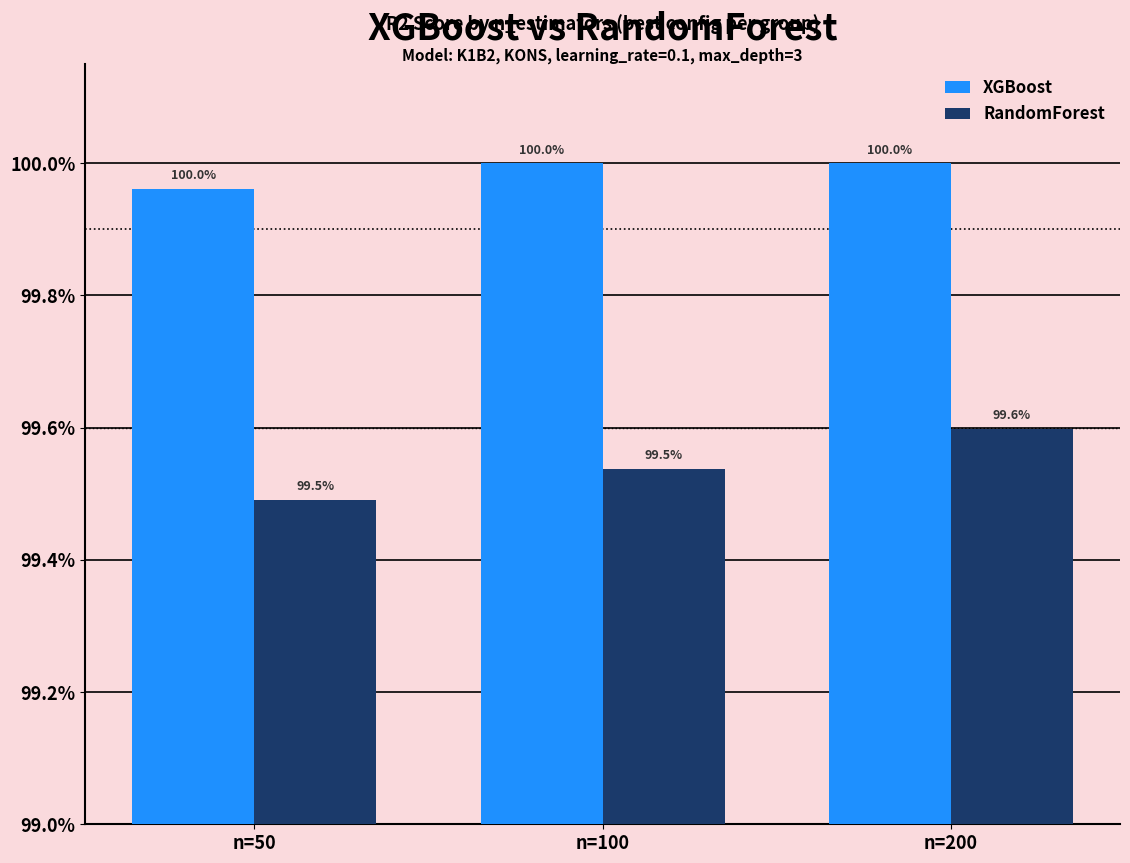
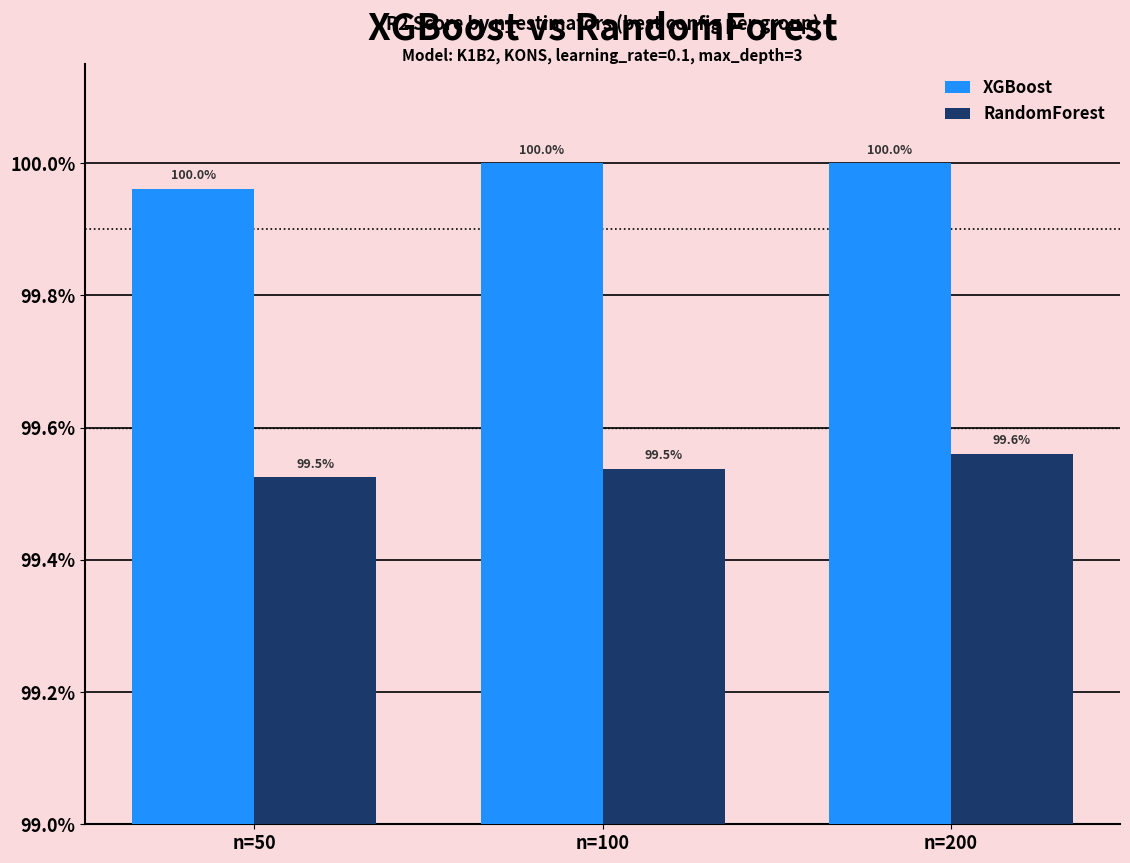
RandomForest, n=50: 99.49% -> 99.52%
RandomForest, n=200: 99.60% -> 99.56%
